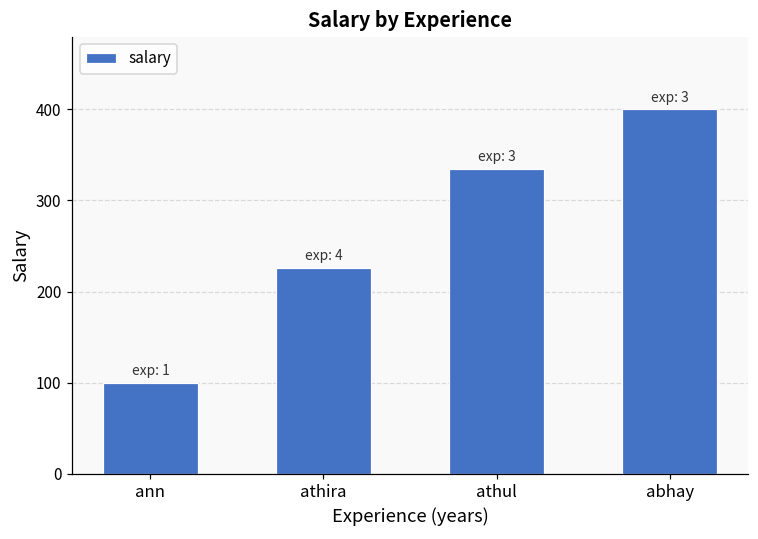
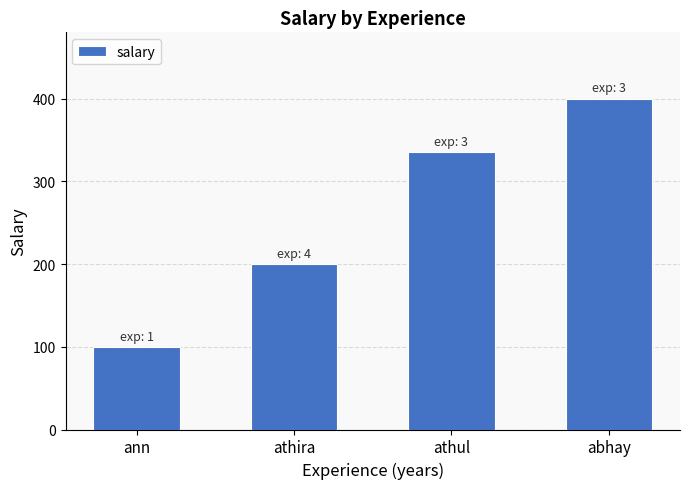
athira: 230 -> 200
